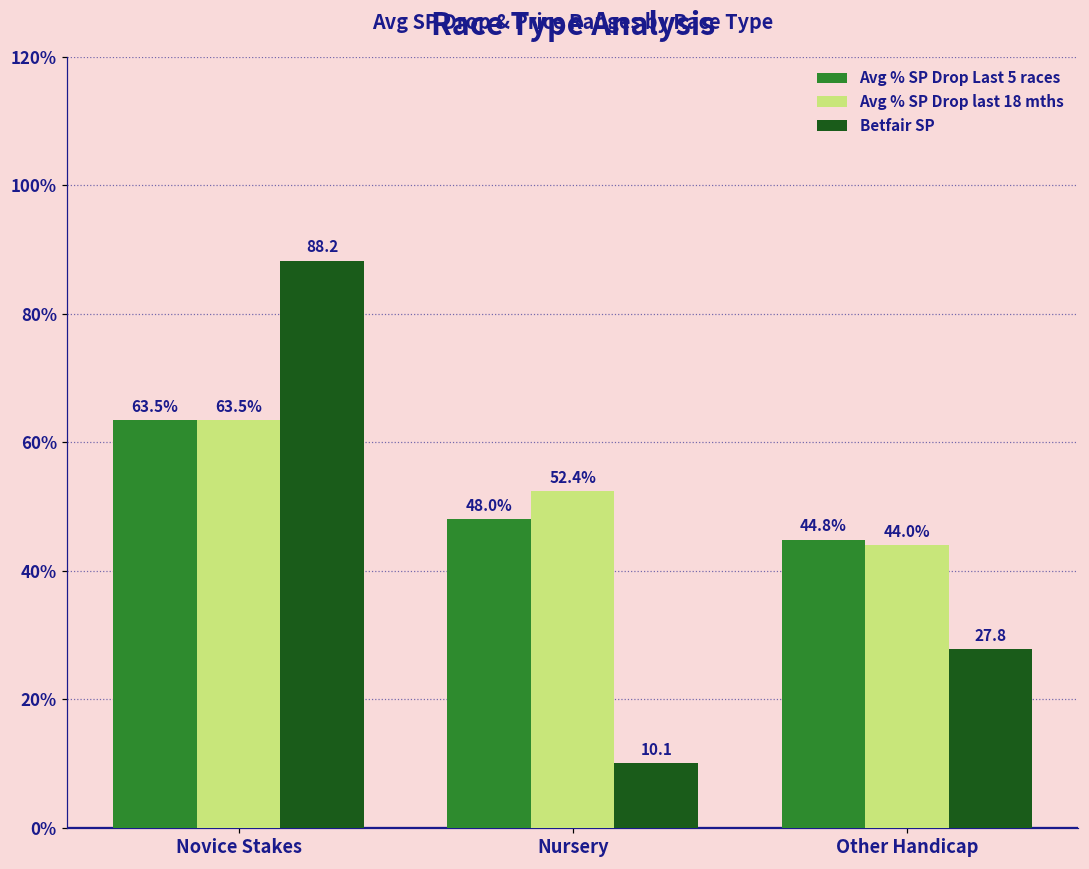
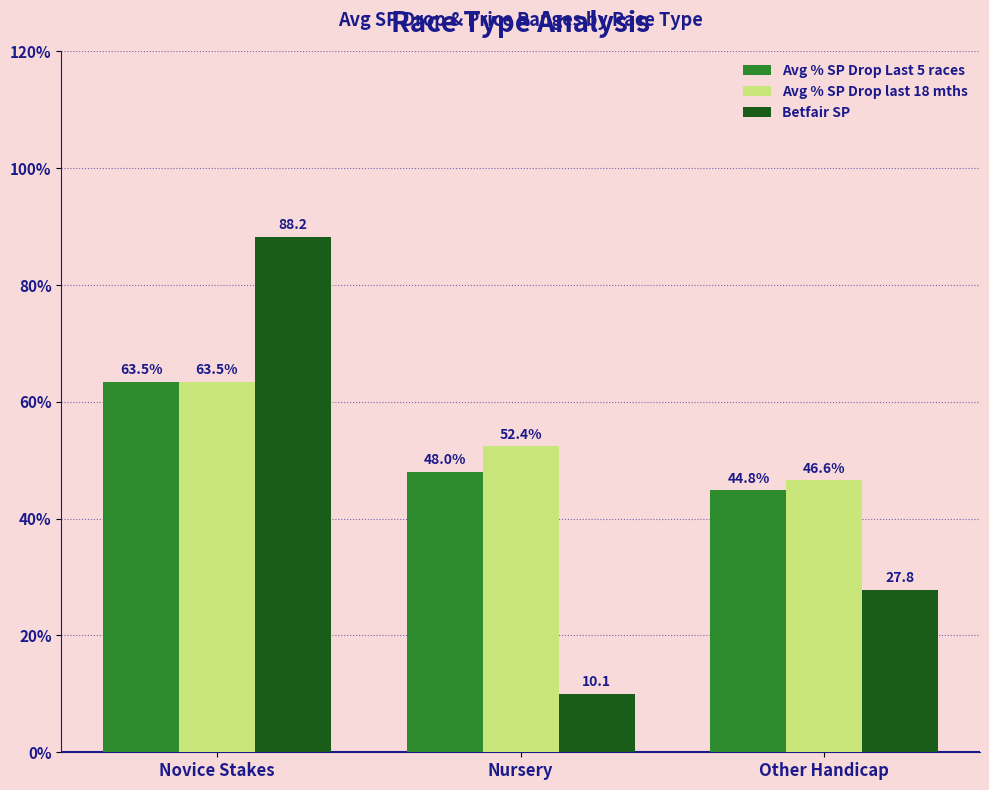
Avg % SP Drop last 18 mths, Other Handicap: 44.0% -> 46.6%
